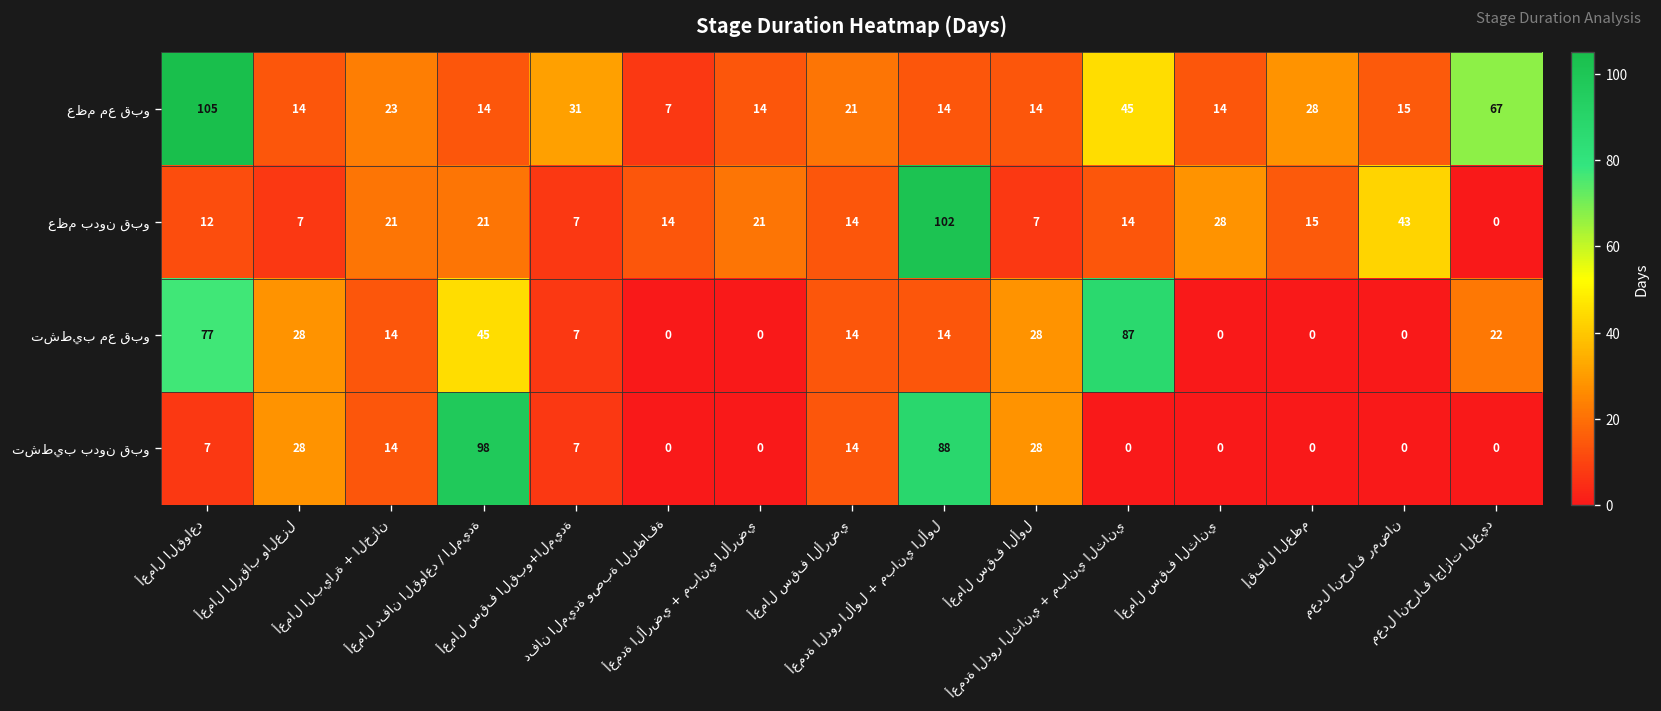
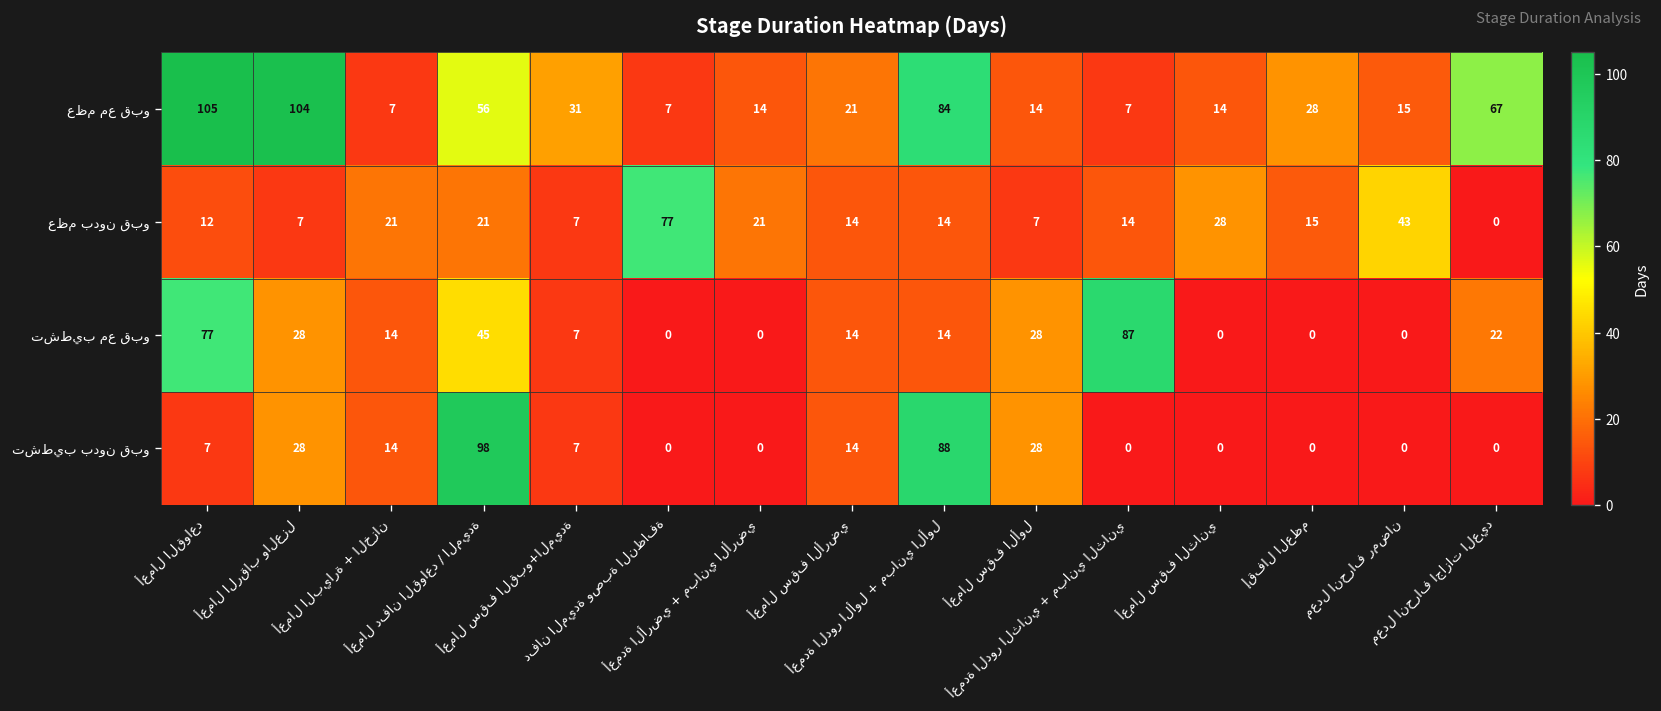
عظم مع قبو, أعمال الرقاب والعزل: 14 -> 104
عظم مع قبو, أعمال البيارة + الخزان: 23 -> 7
عظم مع قبو, أعمال دفان القواعد / الميدة: 14 -> 56
عظم مع قبو, أعمدة الدور الأول + مباني الأول: 14 -> 84
عظم مع قبو, أعمدة الدور الثاني + مباني الثاني: 45 -> 7
عظم بدون قبو, دفان الميدة وصبة النظافة: 14 -> 77
عظم بدون قبو, أعمدة الدور الأول + مباني الأول: 102 -> 14
